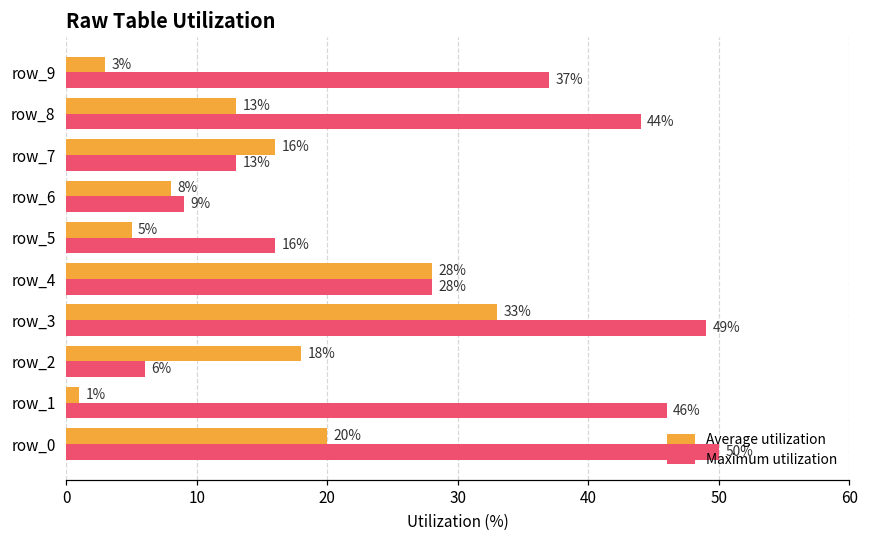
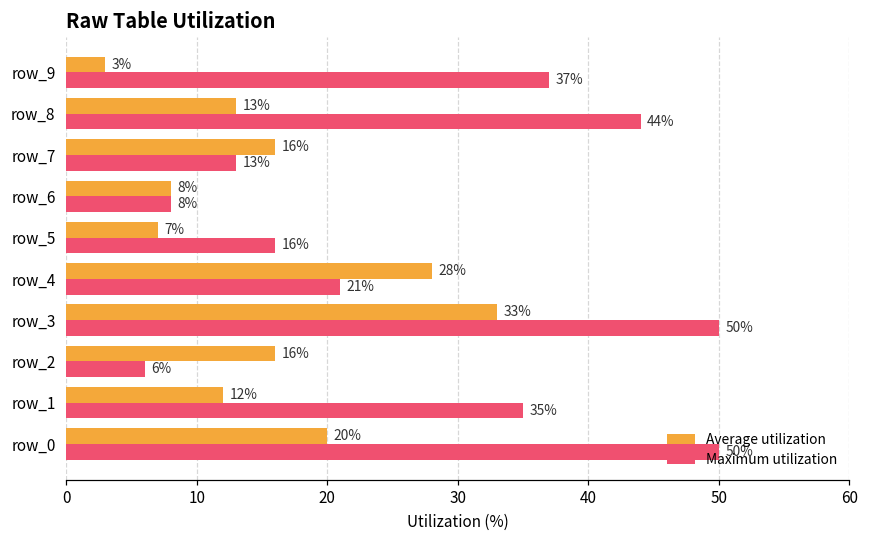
Maximum utilization, row_6: 9% -> 8%
Average utilization, row_5: 5% -> 7%
Maximum utilization, row_4: 28% -> 21%
Maximum utilization, row_3: 49% -> 50%
Average utilization, row_2: 18% -> 16%
Average utilization, row_1: 1% -> 12%
Maximum utilization, row_1: 46% -> 35%
